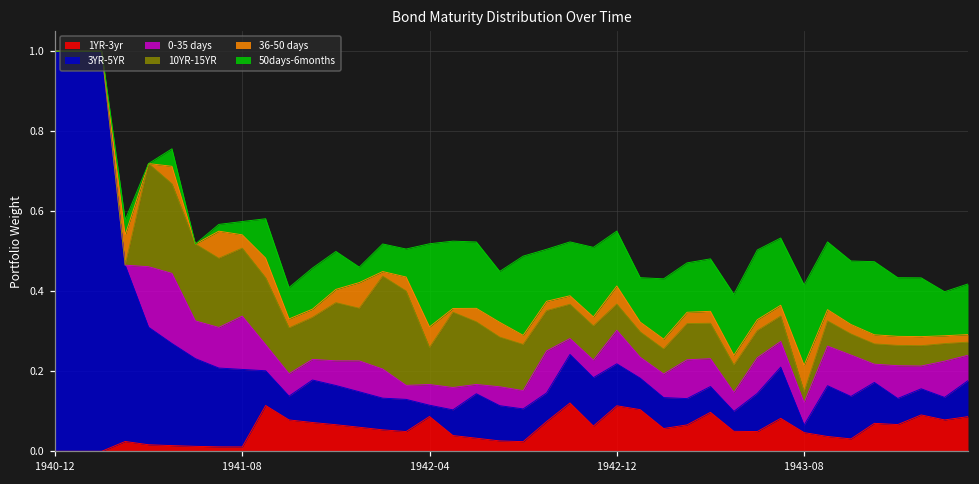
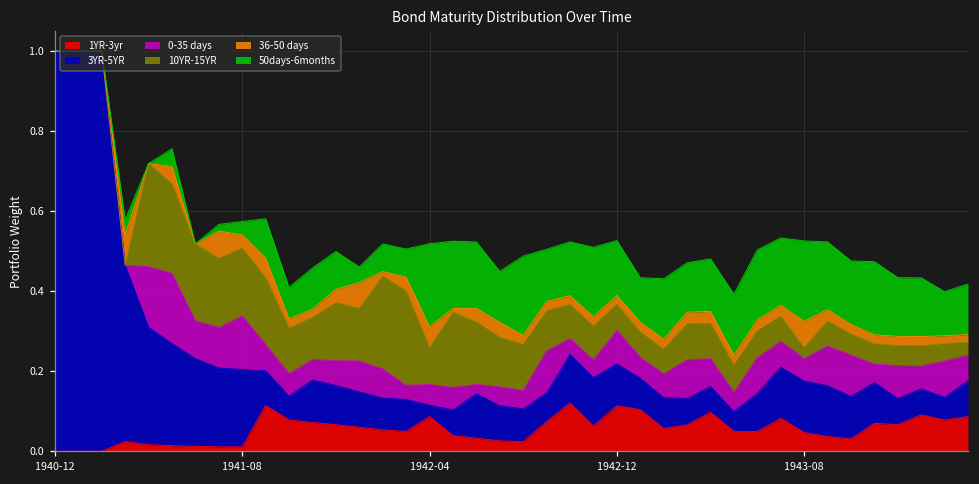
36-50 days, 1942-12: 0.05 -> 0.02
3YR-5YR, 1943-08: 0.02 -> 0.13
